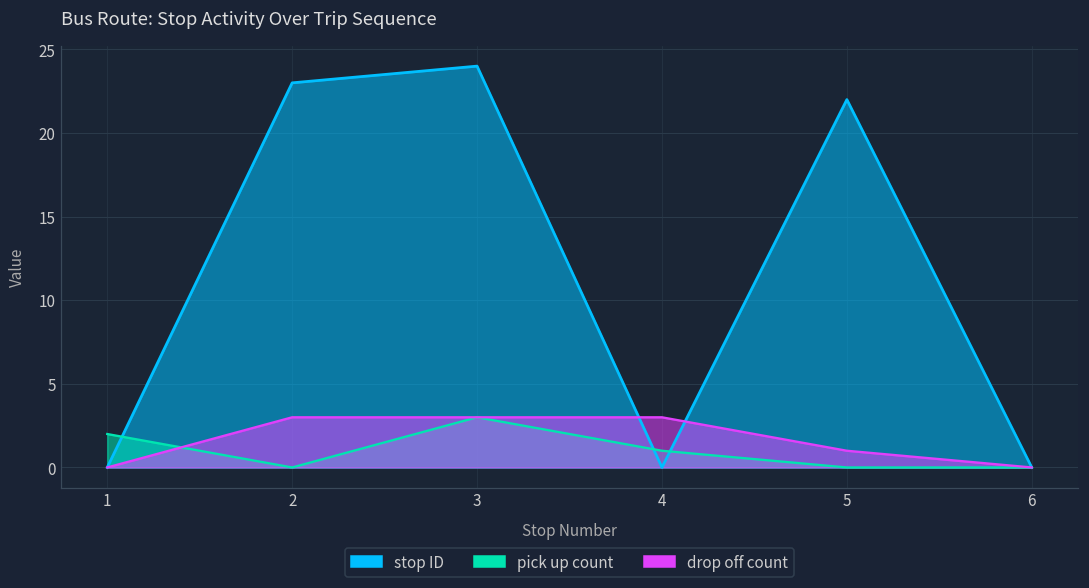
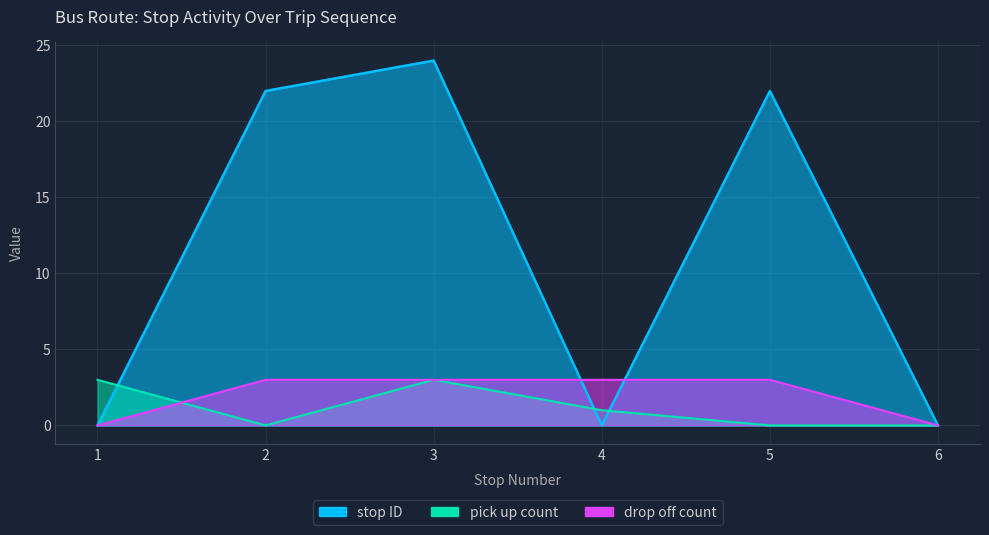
pick up count, 1: 2 -> 3
stop ID, 2: 23 -> 22
drop off count, 5: 1 -> 3
